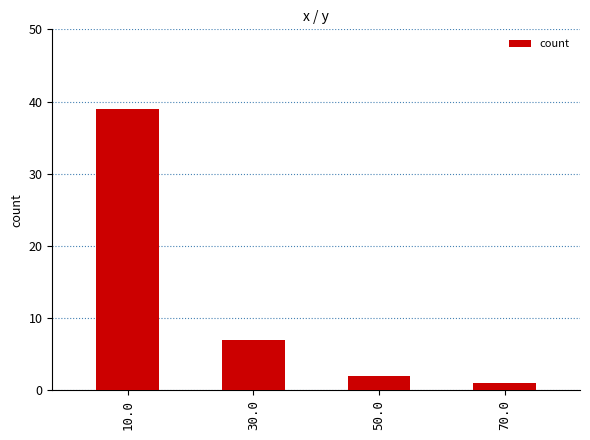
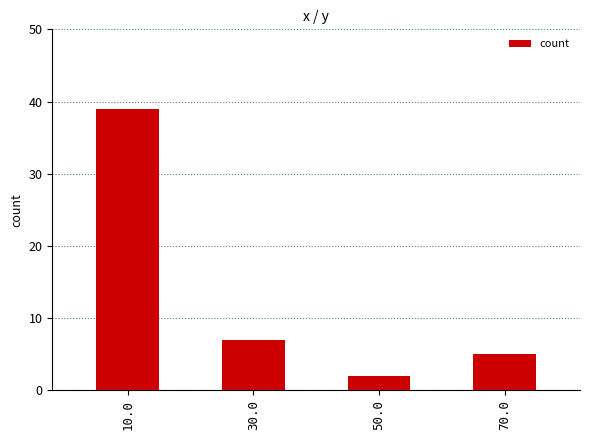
70.0: 1 -> 5
